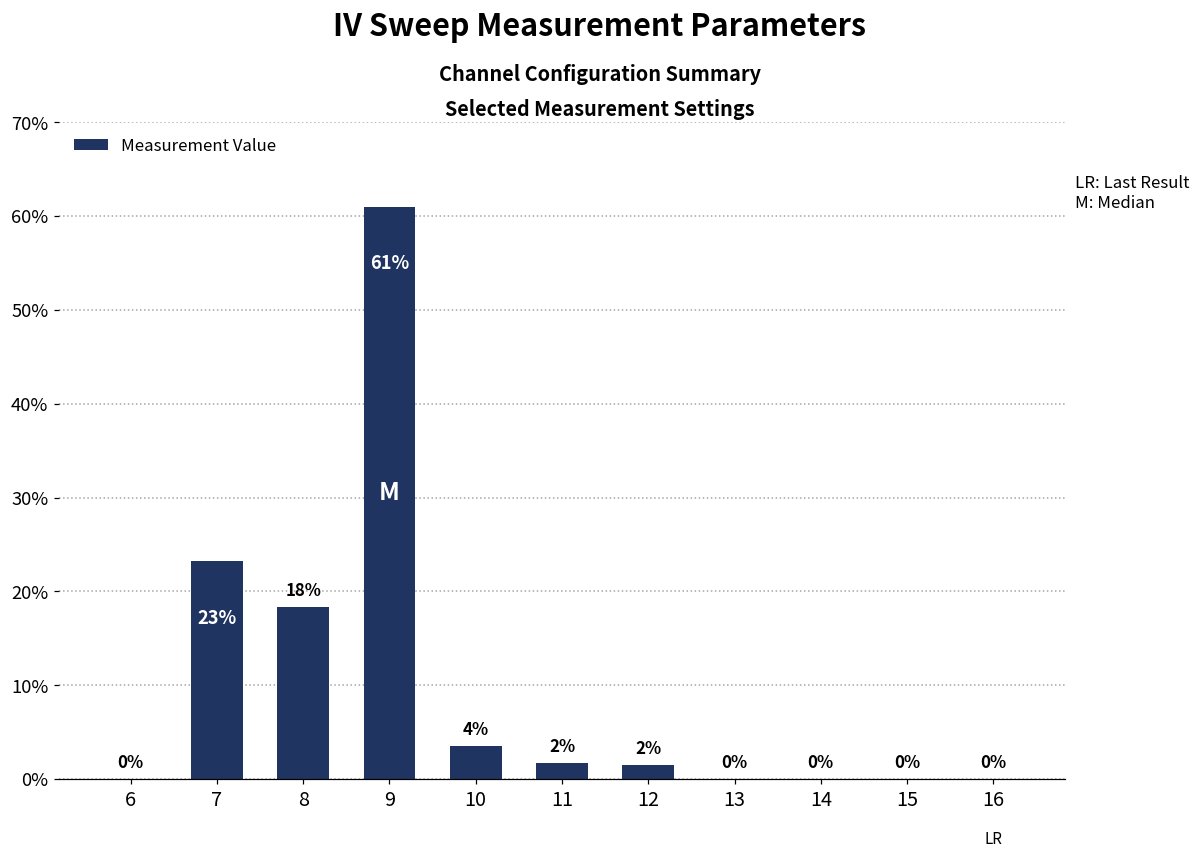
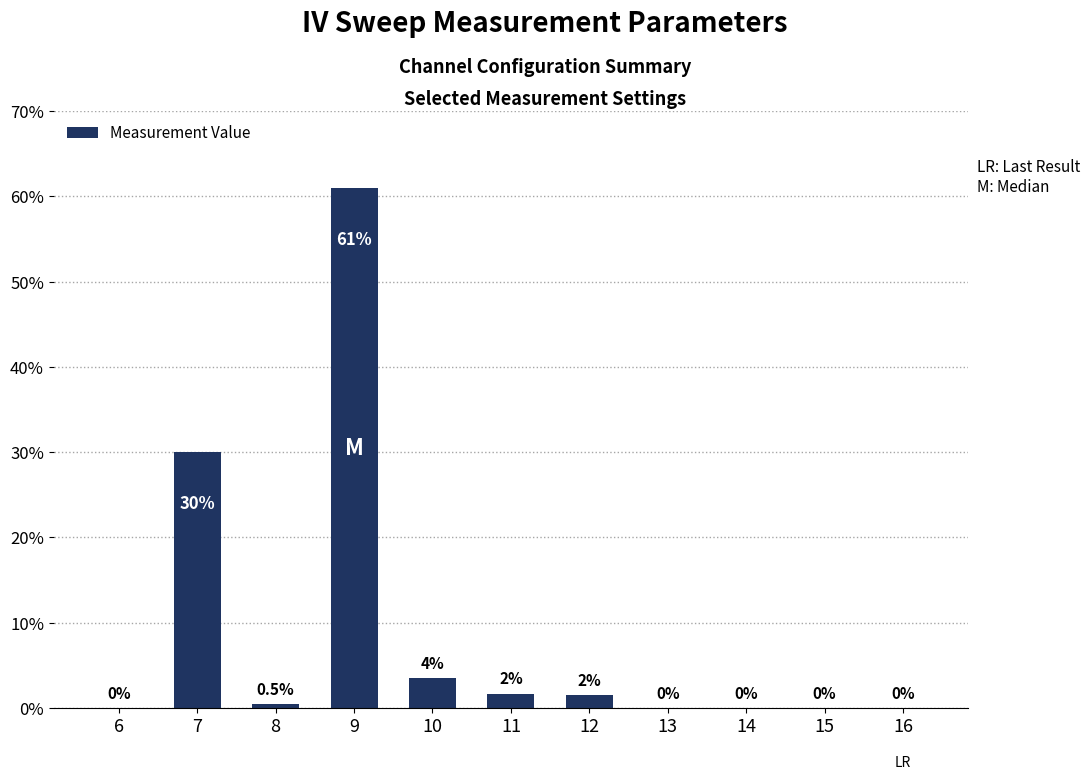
7: 23% -> 30%
8: 18% -> 0.5%
